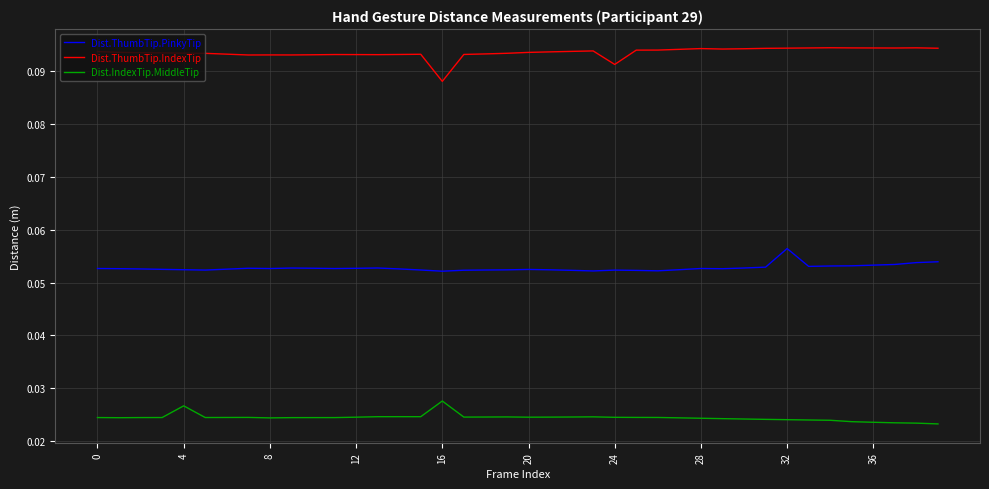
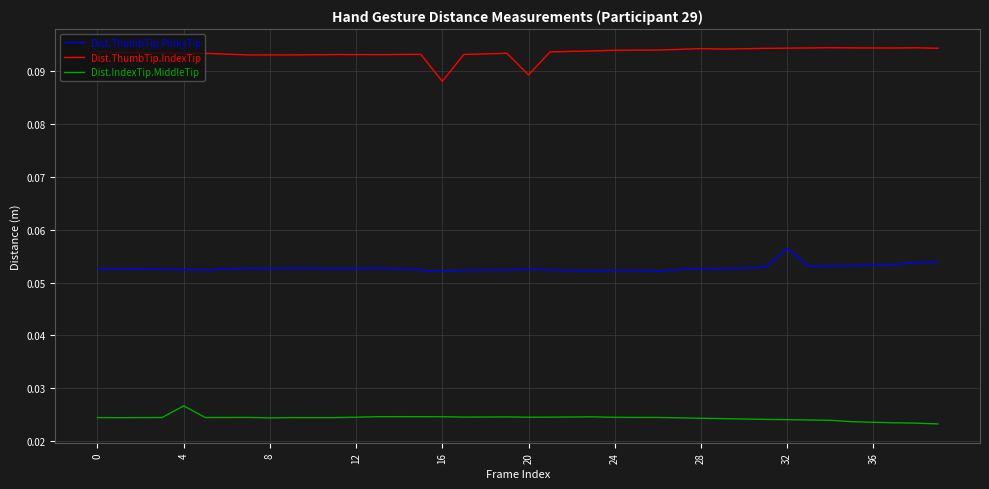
Dist.IndexTip.MiddleTip, 16: 0.028 -> 0.025
Dist.ThumbTip.IndexTip, 20: 0.093 -> 0.089
Dist.ThumbTip.IndexTip, 24: 0.091 -> 0.094
